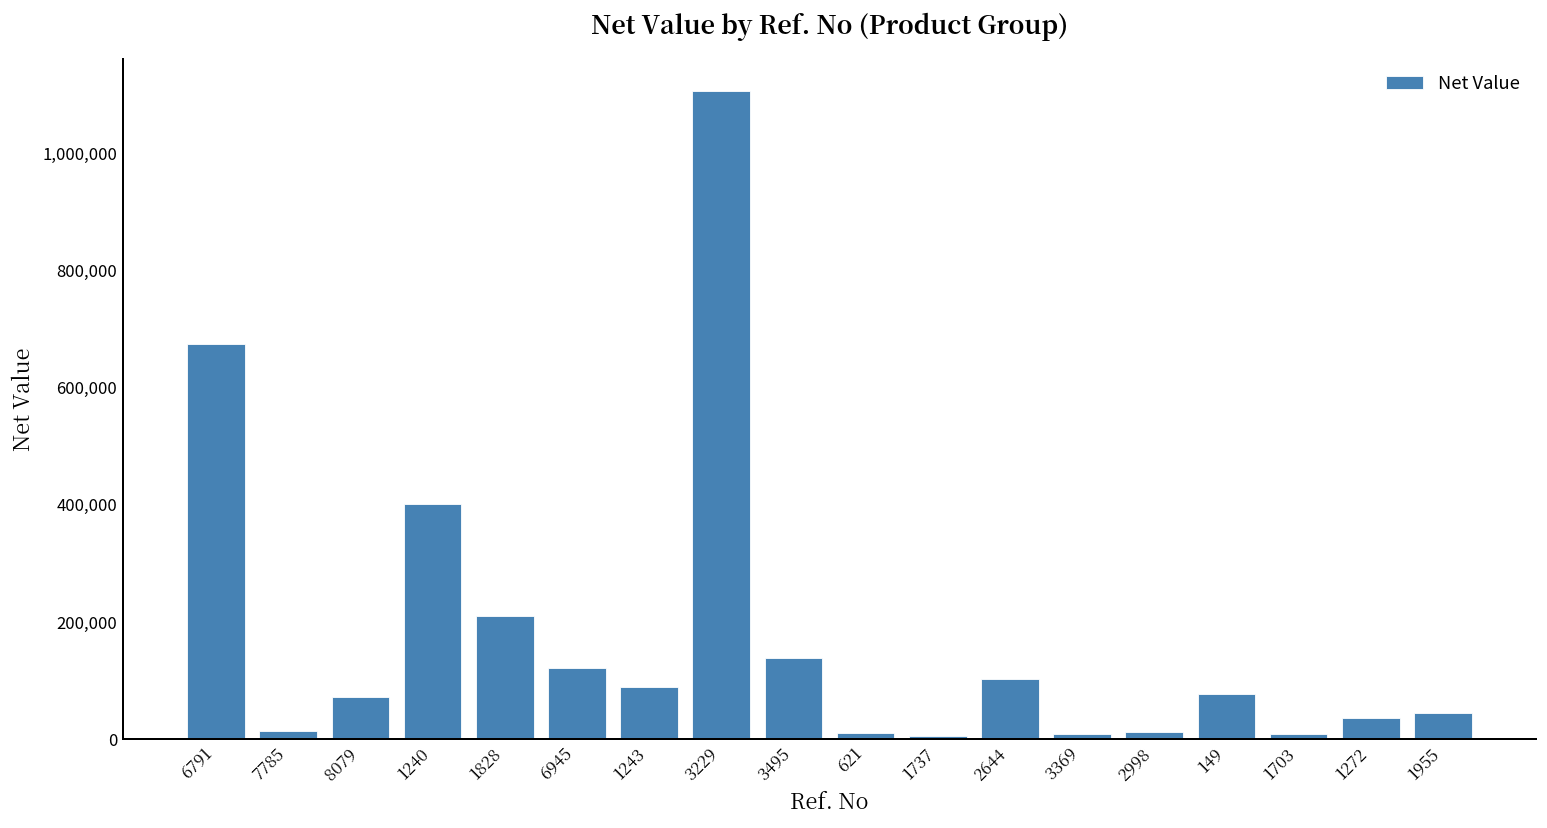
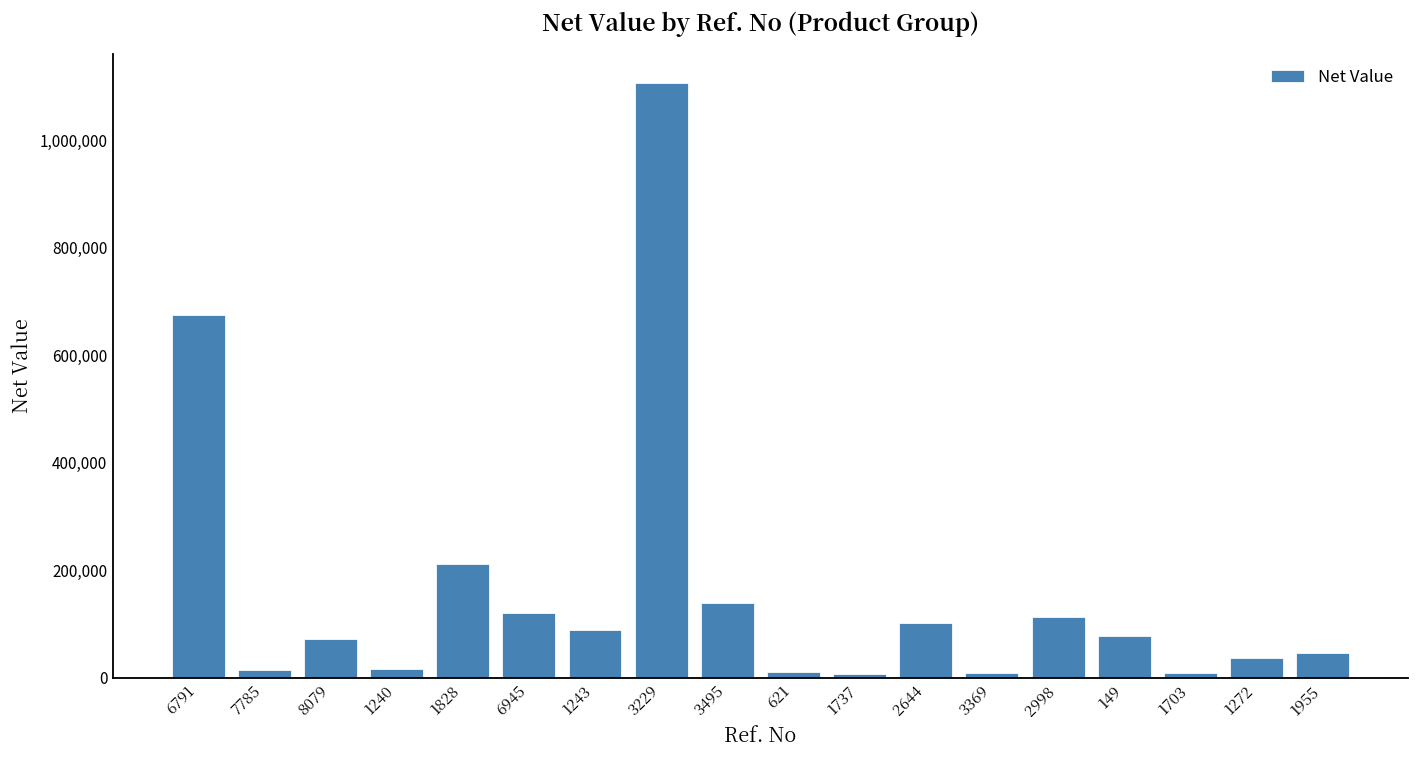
1240: 400,000 -> 20,000
2998: 10,000 -> 110,000
